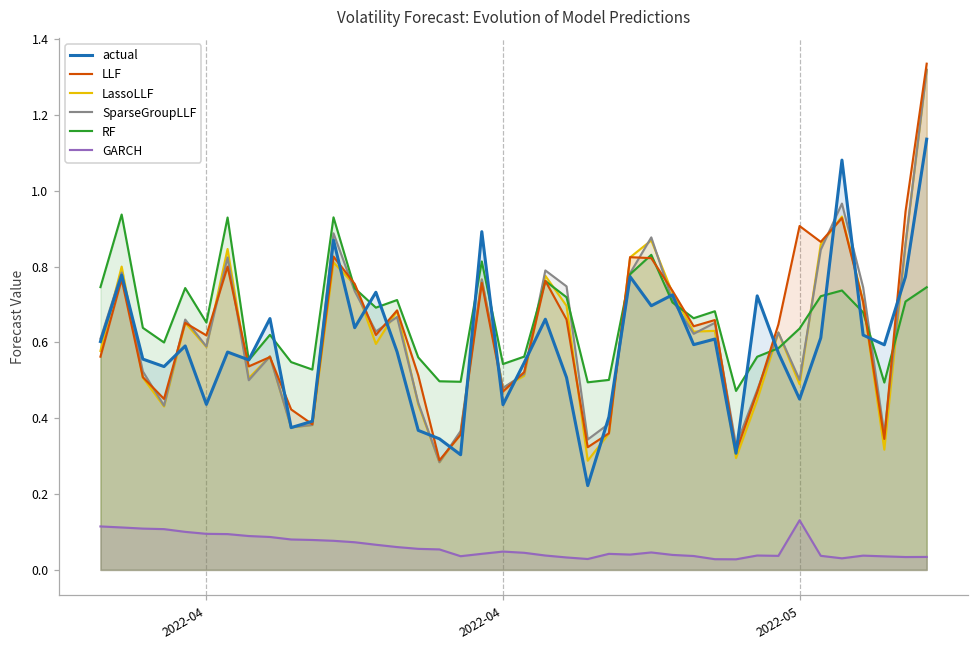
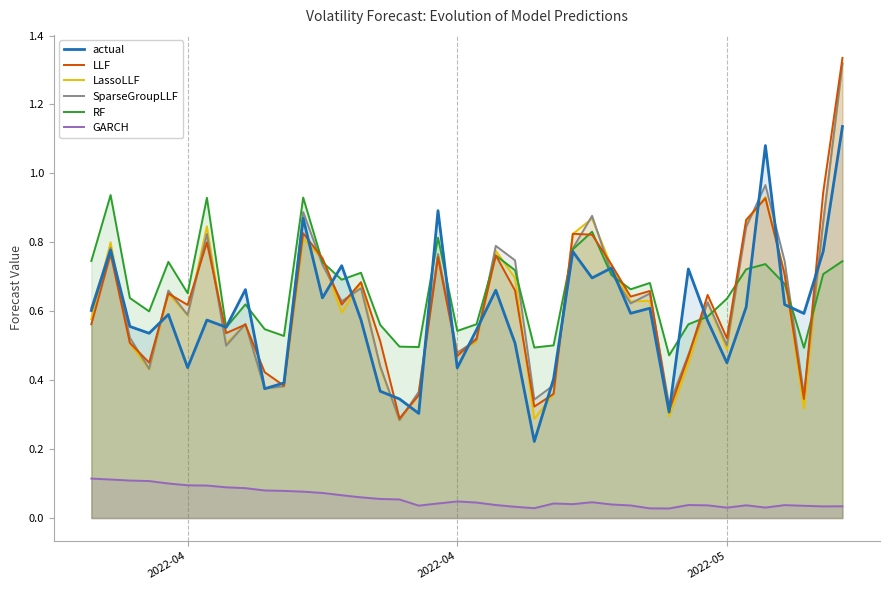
LLF, 2022-05: 0.91 -> 0.52
GARCH, 2022-05: 0.13 -> 0.03
